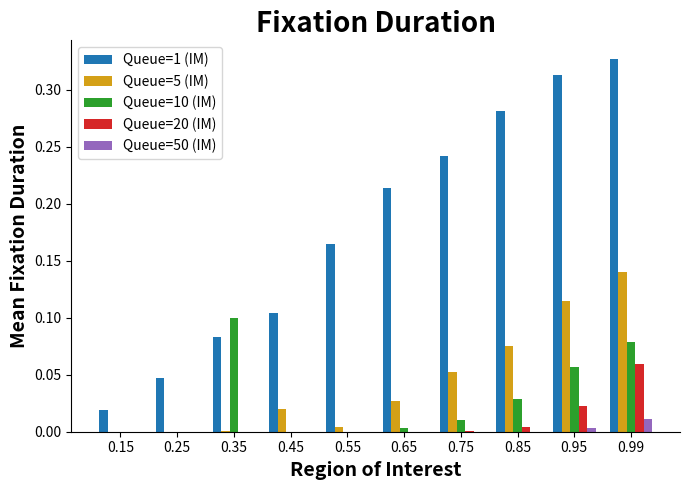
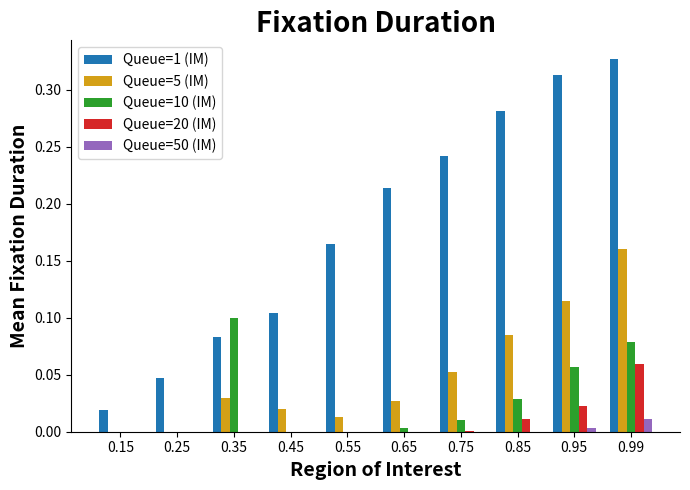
Queue=5 (IM), 0.35: 0.001 -> 0.030
Queue=5 (IM), 0.55: 0.004 -> 0.013
Queue=5 (IM), 0.85: 0.075 -> 0.085
Queue=20 (IM), 0.85: 0.004 -> 0.011
Queue=5 (IM), 0.99: 0.14 -> 0.16
